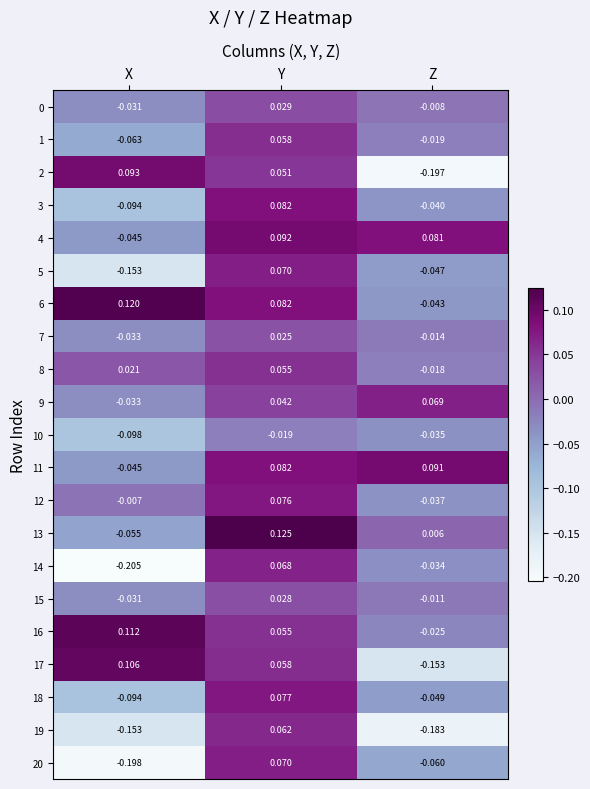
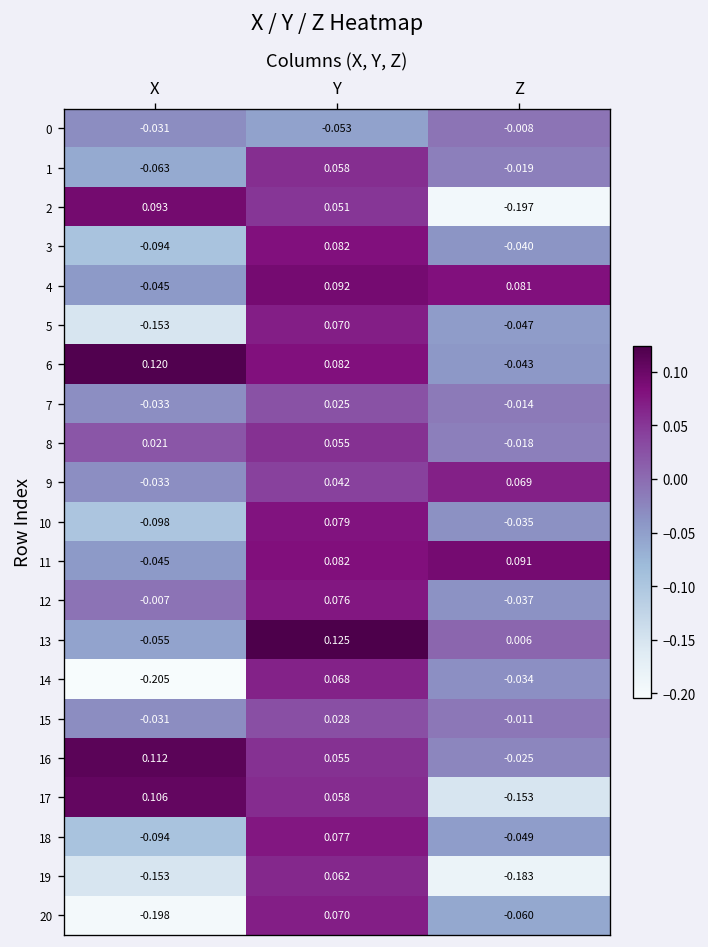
0, Y: 0.029 -> -0.053
10, Y: -0.019 -> 0.079
